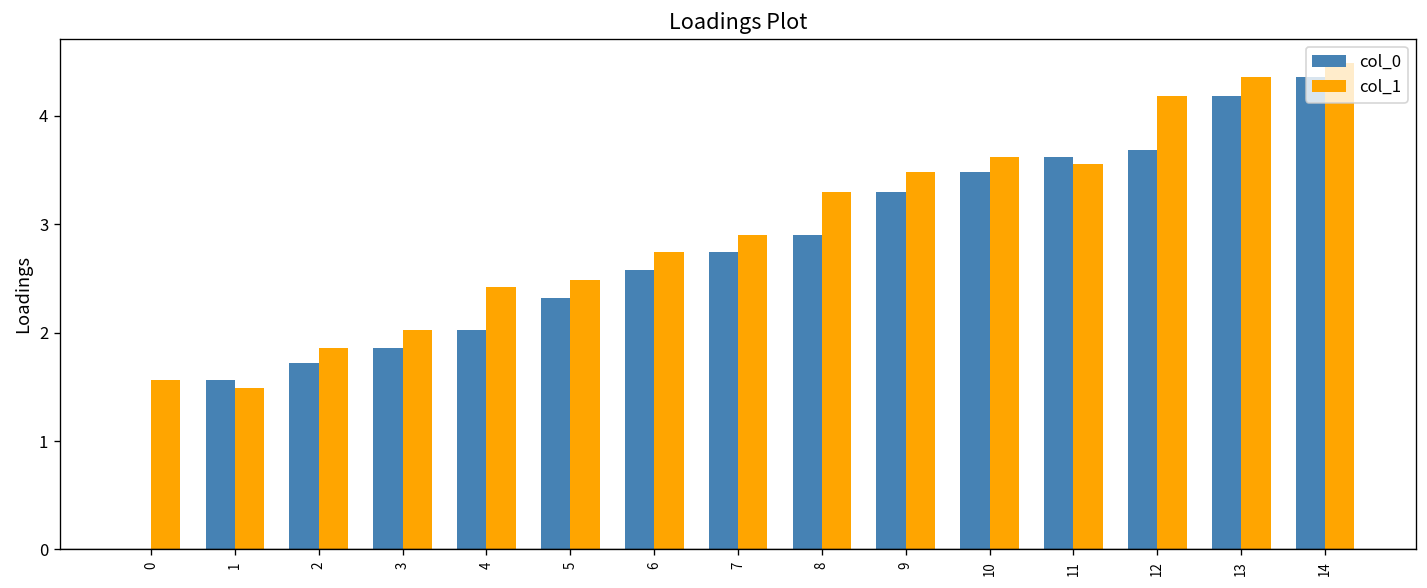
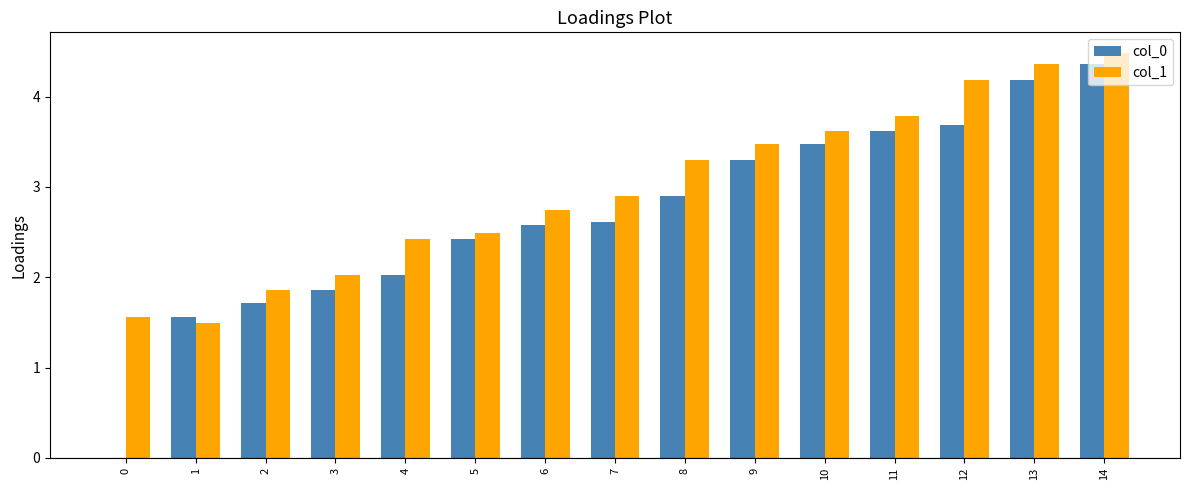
col_0, 5: 2.3 -> 2.4
col_0, 7: 2.7 -> 2.6
col_1, 11: 3.6 -> 3.8
